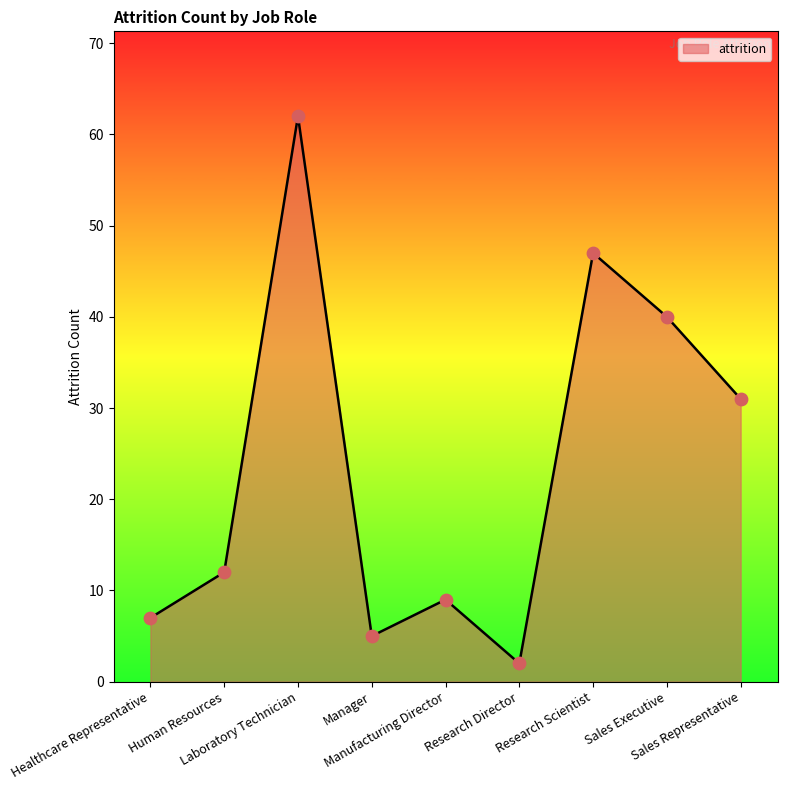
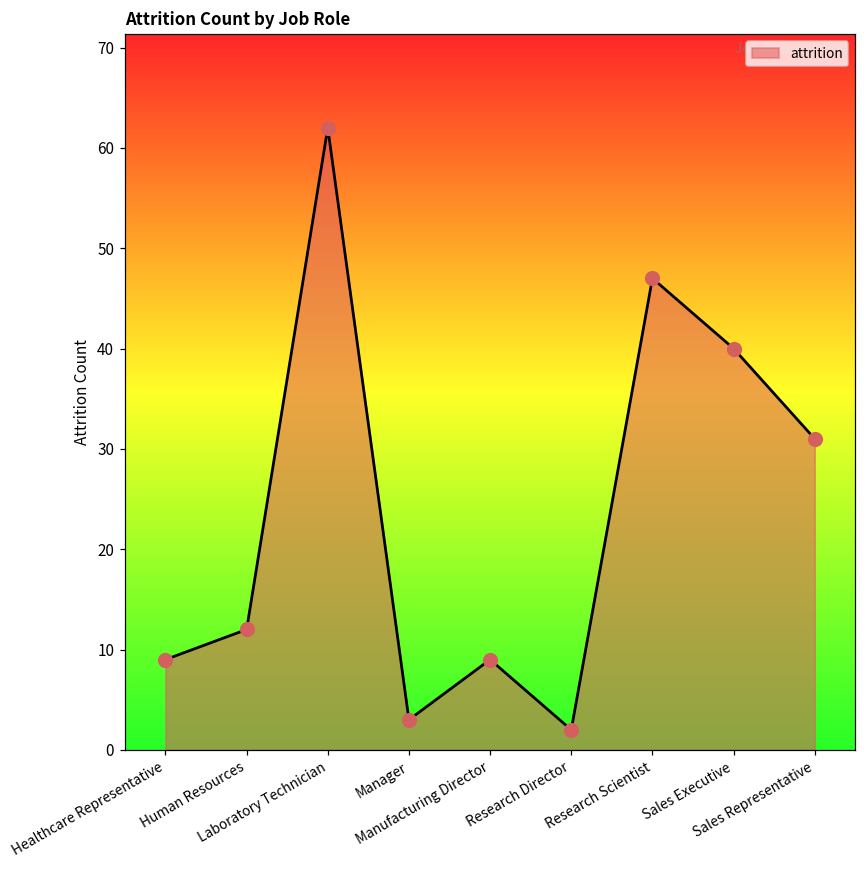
Healthcare Representative: 7 -> 9
Manager: 5 -> 3
